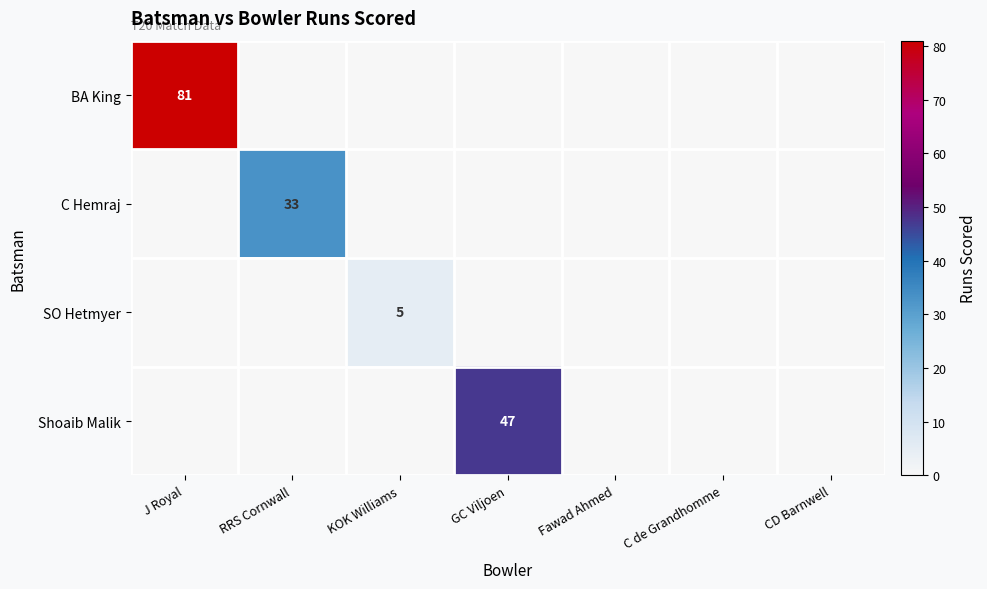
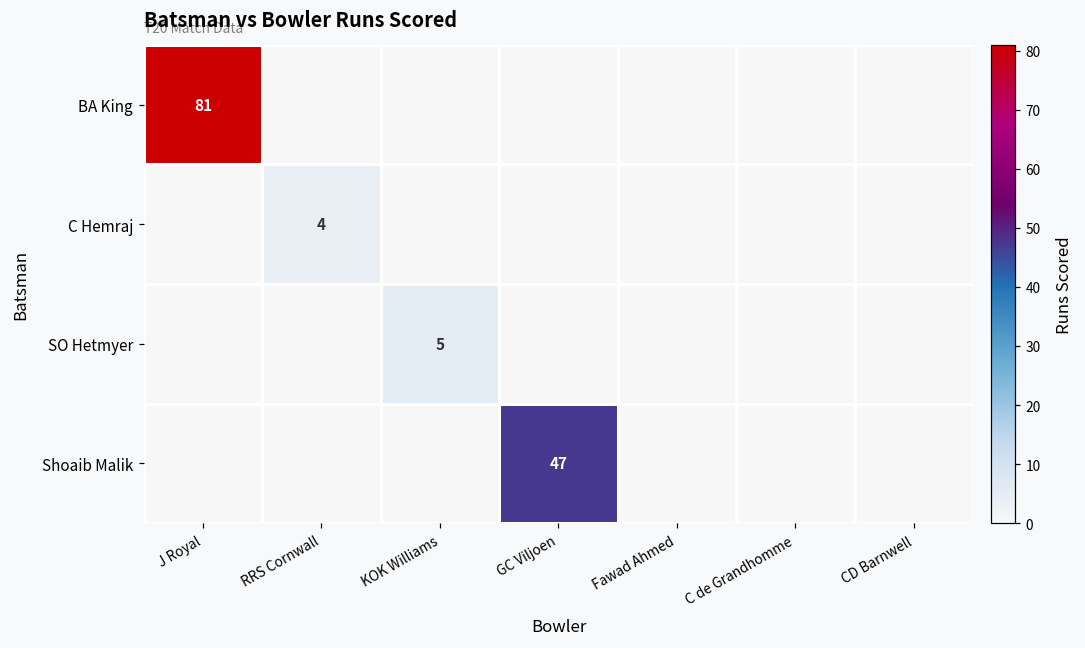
C Hemraj, RRS Cornwall: 33 -> 4
